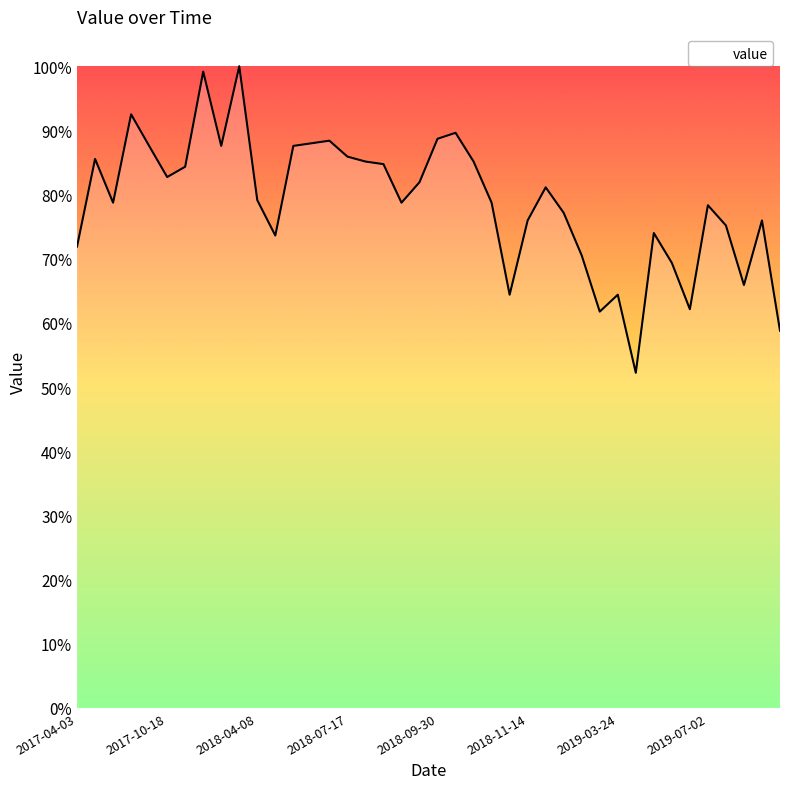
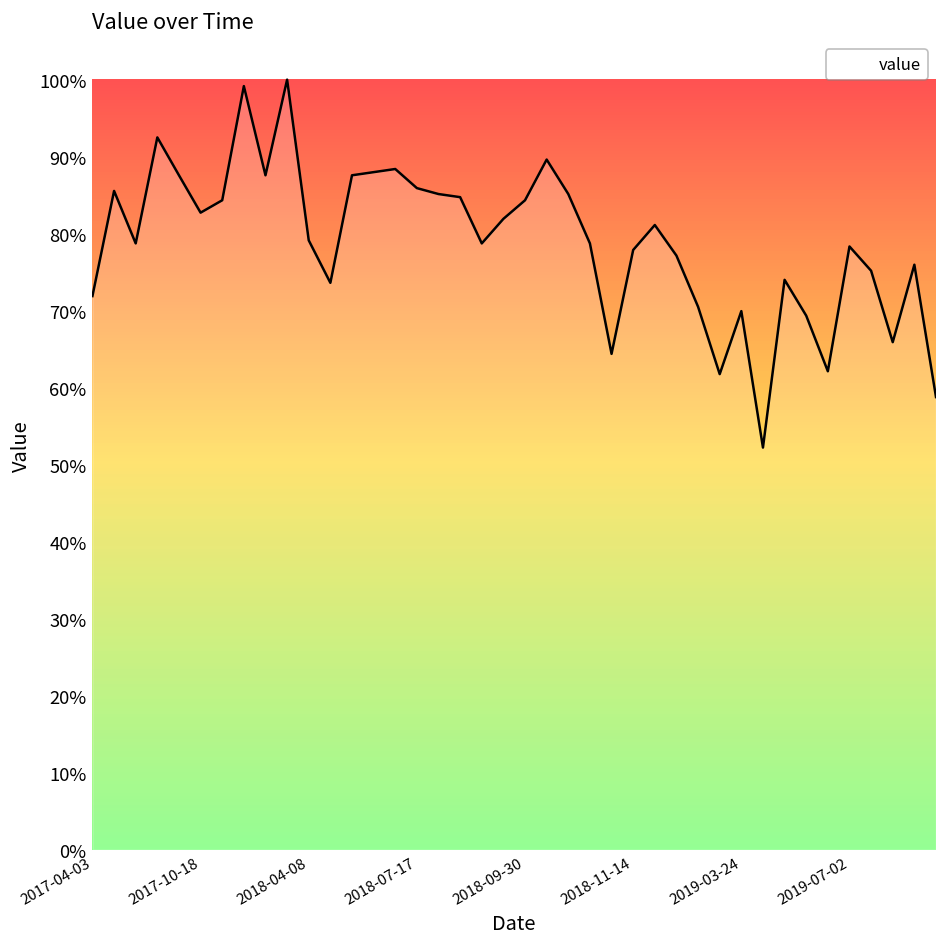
2018-09-30: 89% -> 84%
2018-11-14: 76% -> 78%
2019-03-24: 64% -> 70%
